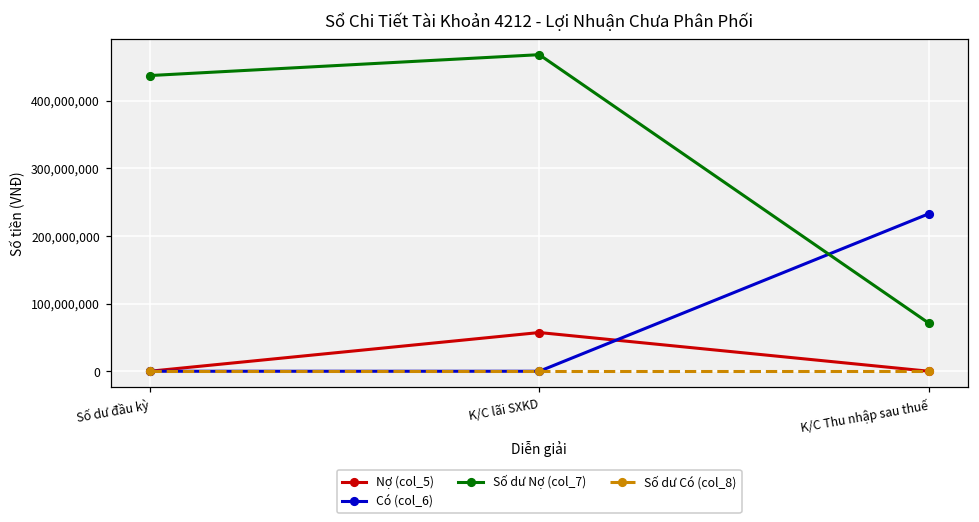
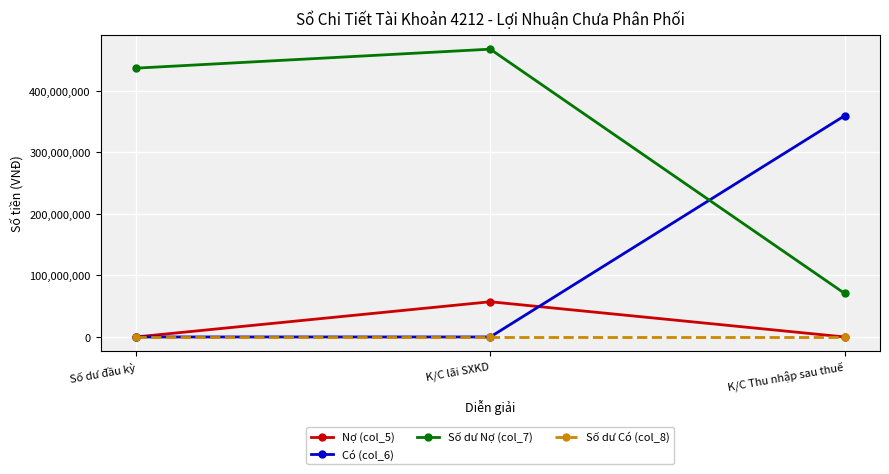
Có (col_6), K/C Thu nhập sau thuế: 230,000,000 -> 360,000,000
